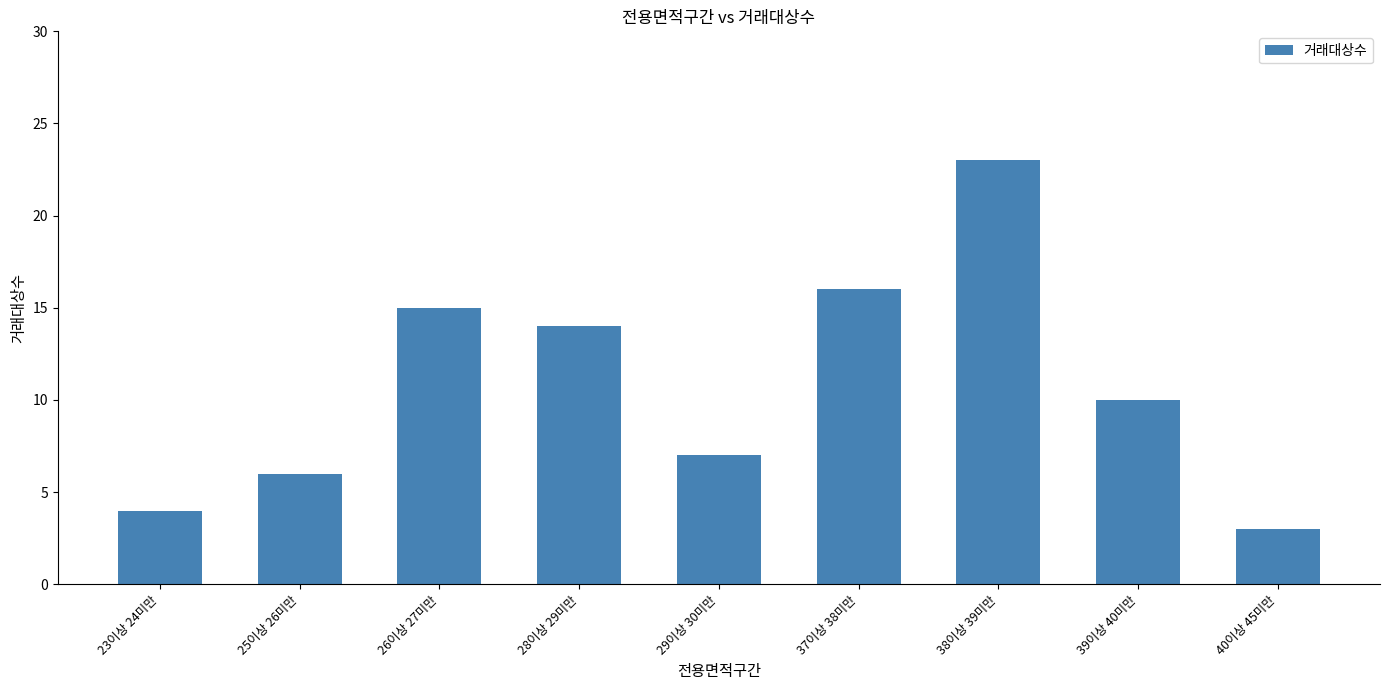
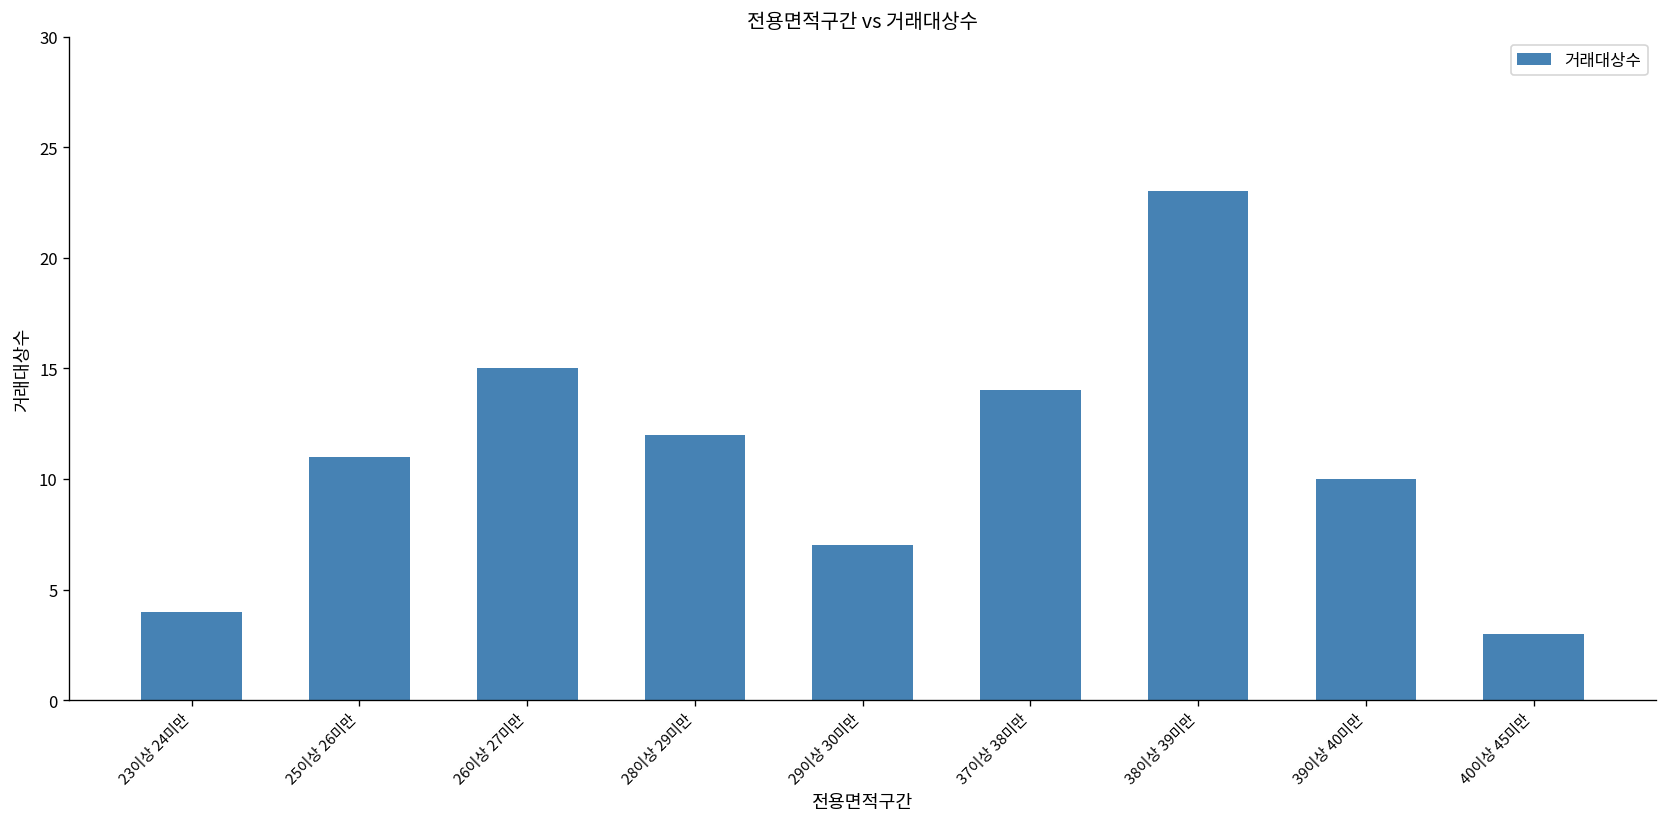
25이상 26미만: 6 -> 11
28이상 29미만: 14 -> 12
37이상 38미만: 16 -> 14
